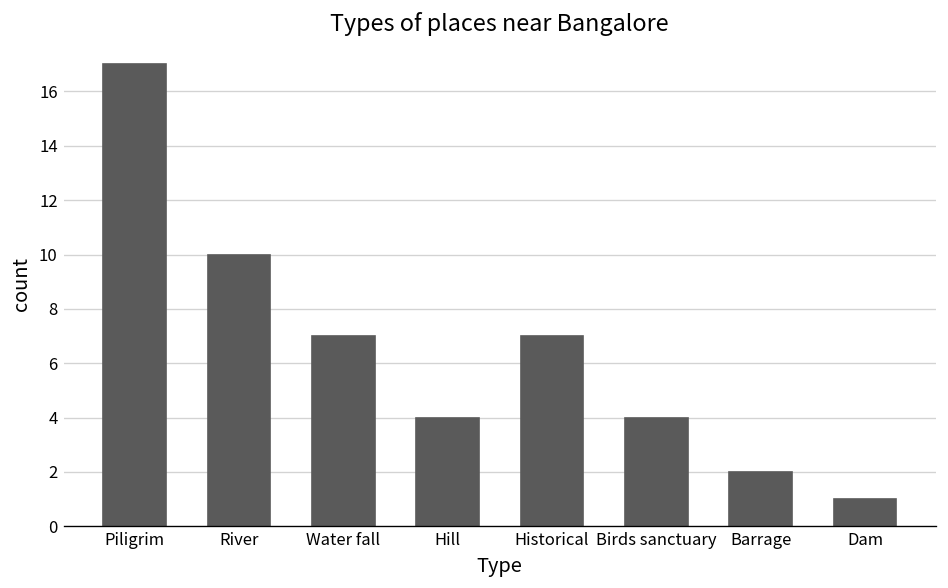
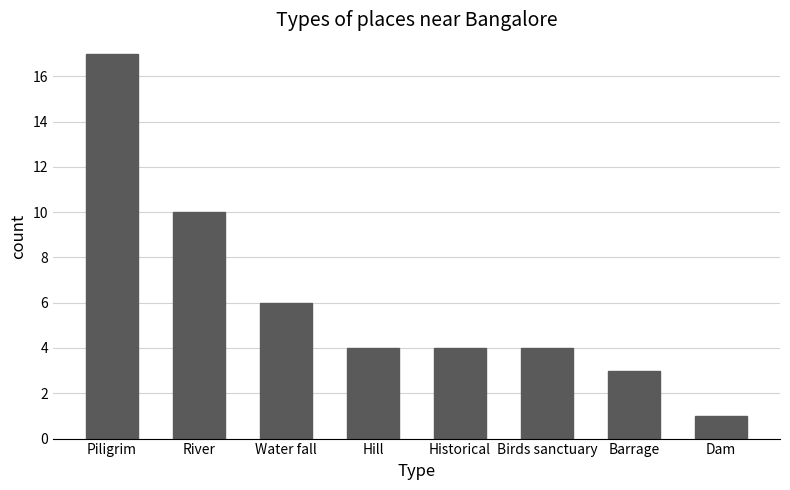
Water fall: 7 -> 6
Historical: 7 -> 4
Barrage: 2 -> 3
